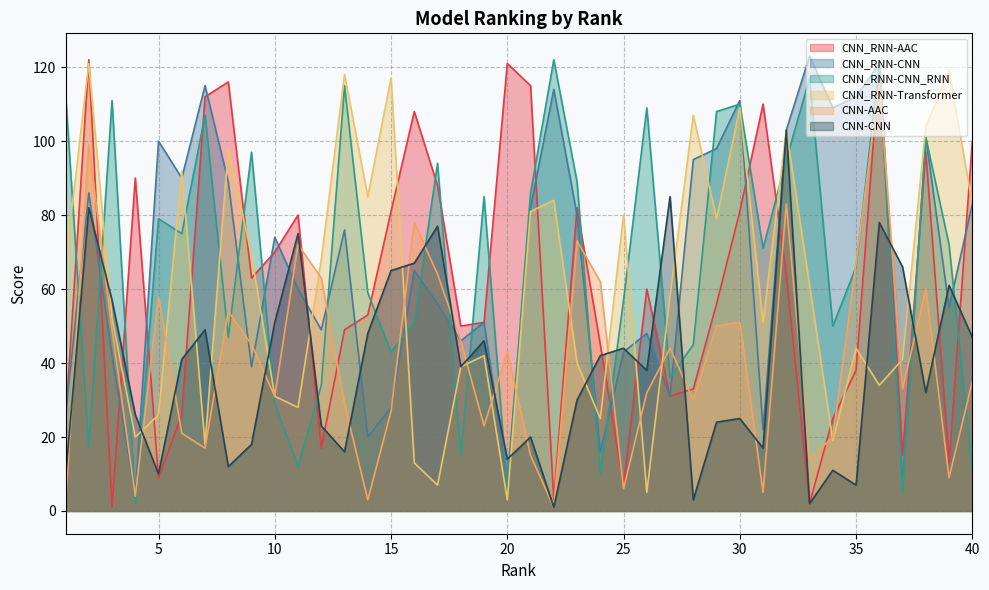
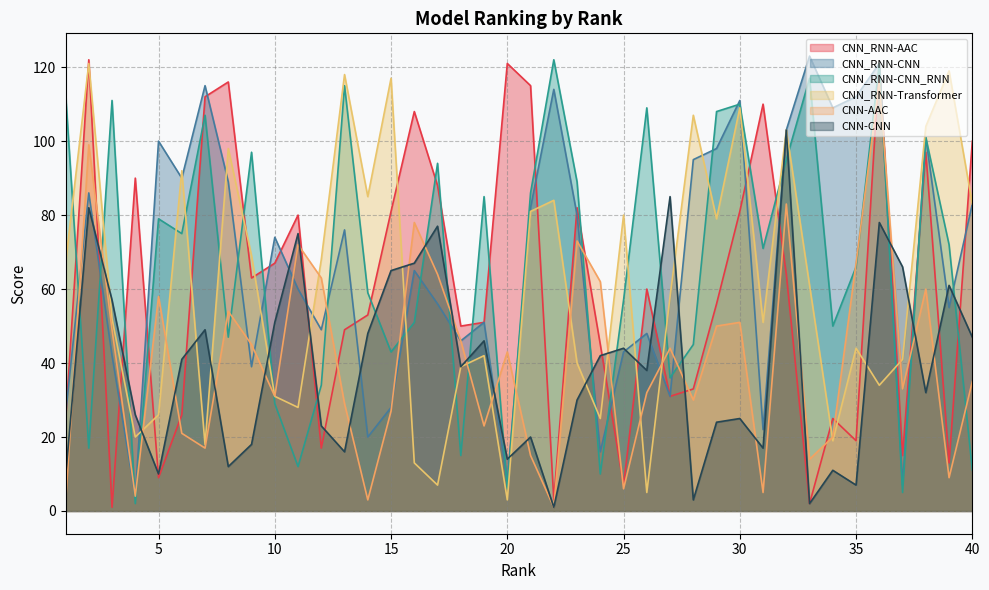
CNN_RNN-AAC, 10: 70 -> 67
CNN_RNN-AAC, 35: 38 -> 19
